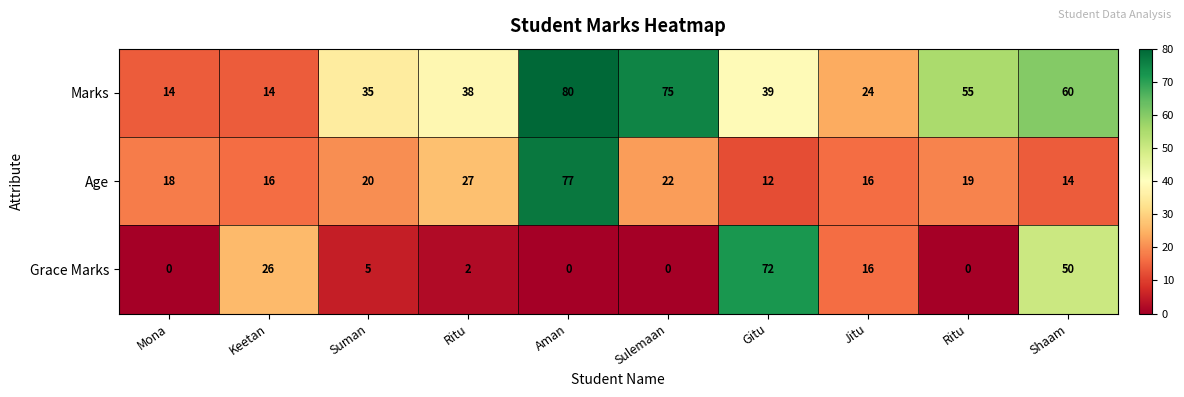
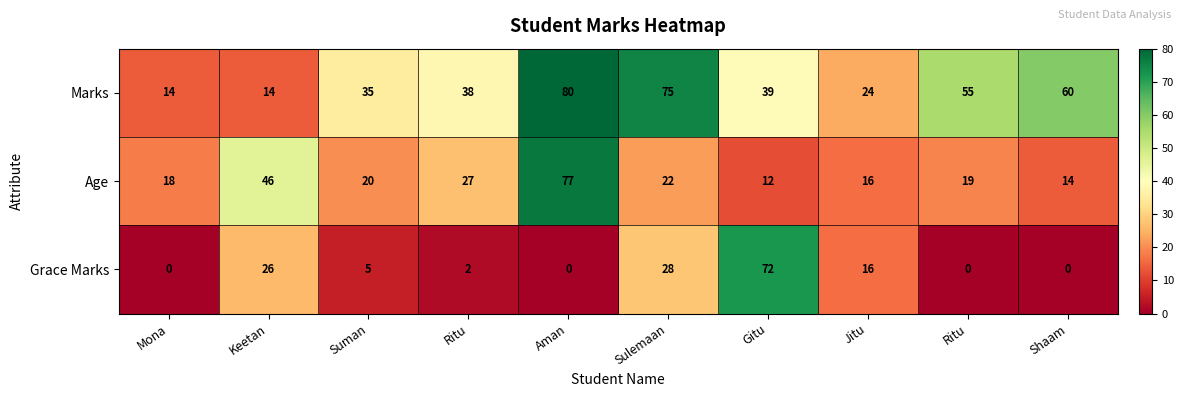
Age, Keetan: 16 -> 46
Grace Marks, Sulemaan: 0 -> 28
Grace Marks, Shaam: 50 -> 0
